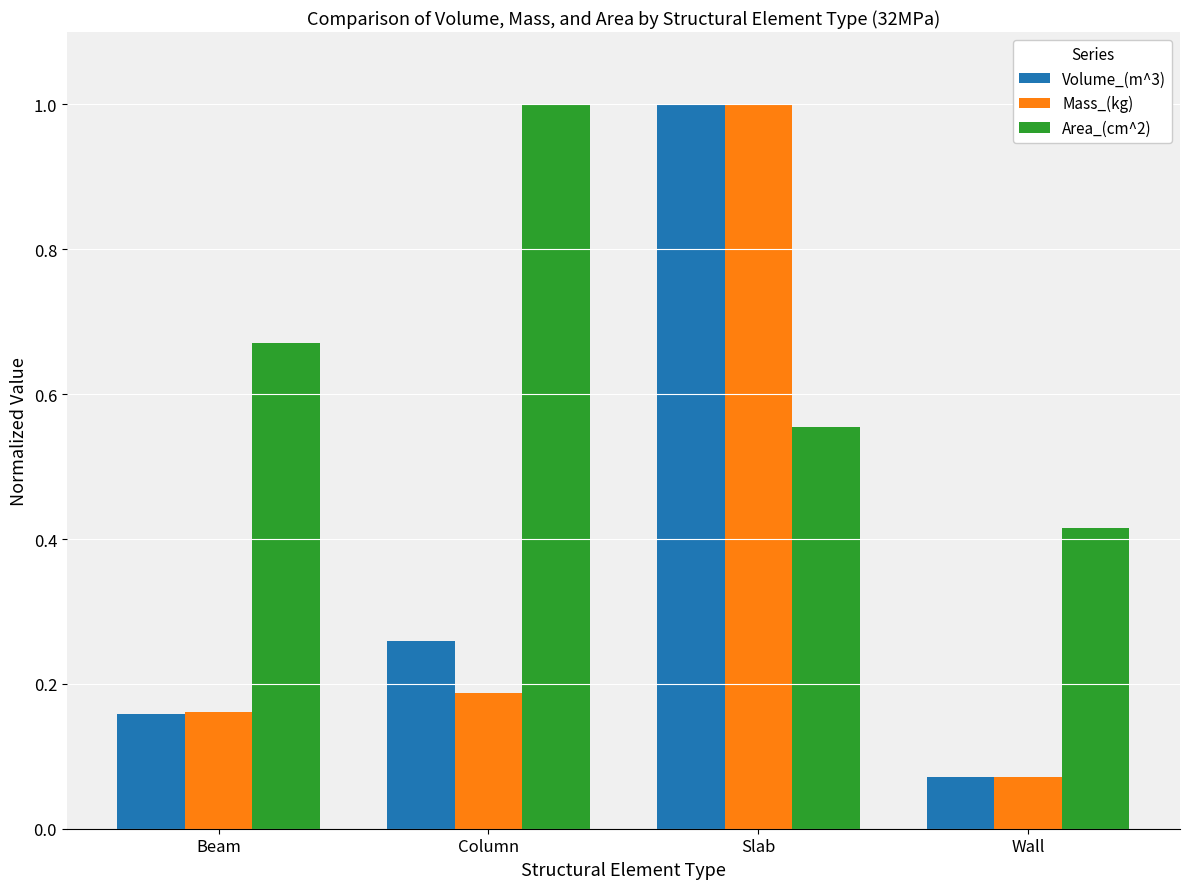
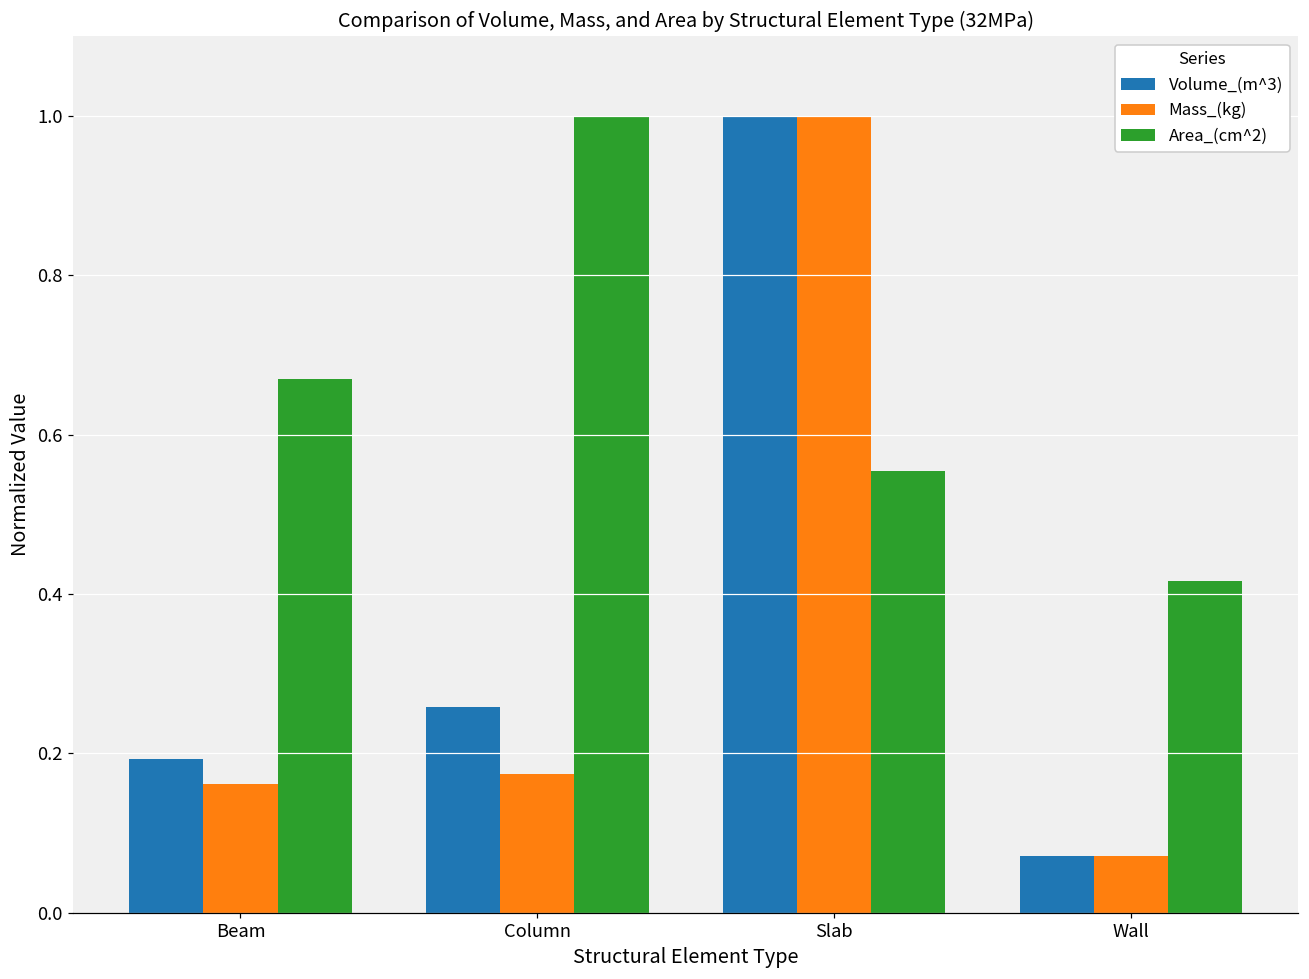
Volume_(m^3), Beam: 0.16 -> 0.19
Mass_(kg), Column: 0.19 -> 0.17
